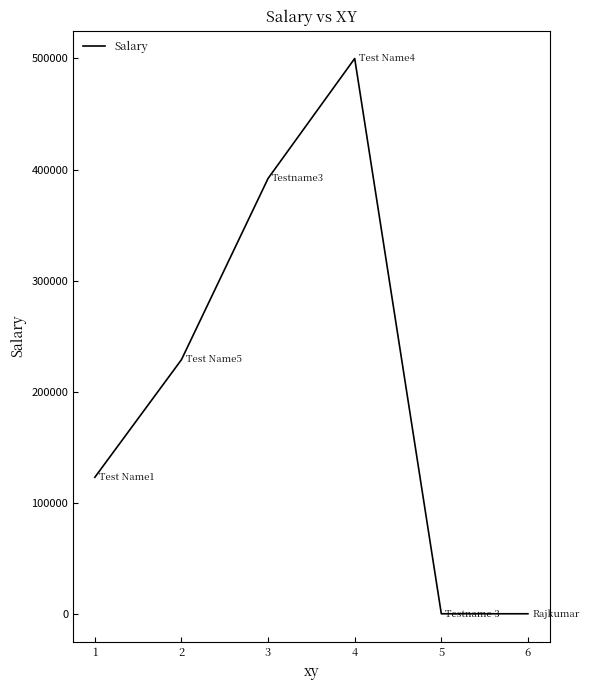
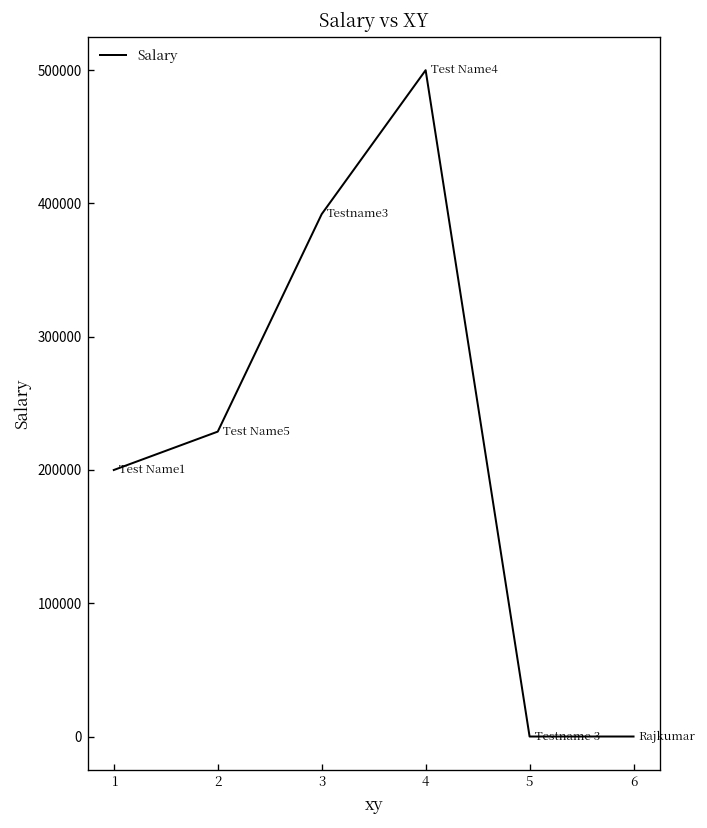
1: 123000 -> 200000
